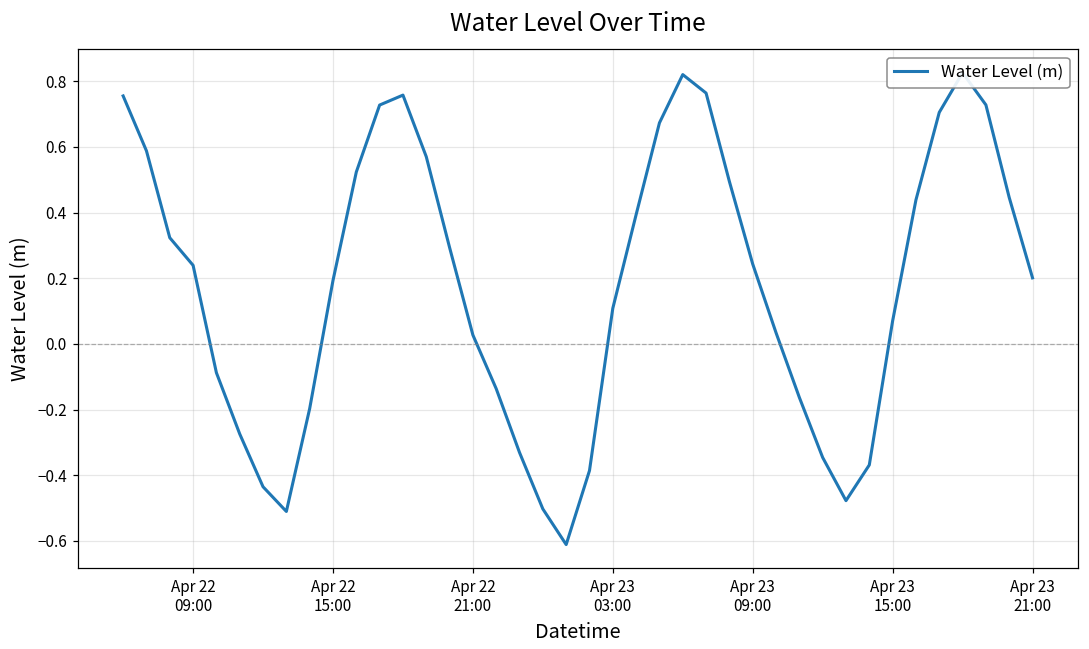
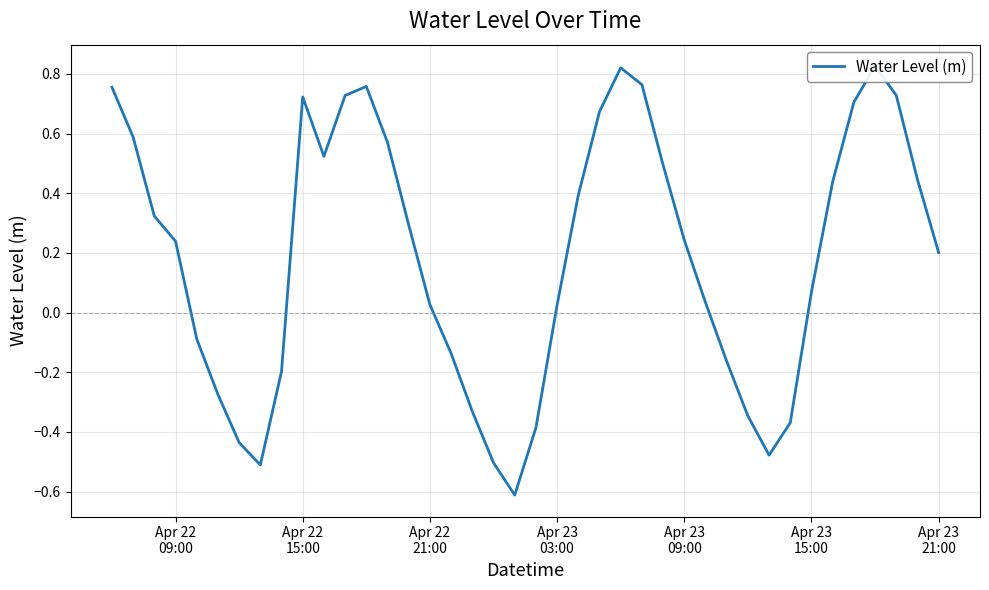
Apr 22 15:00: 0.19 -> 0.72
Apr 23 03:00: 0.11 -> 0.03
